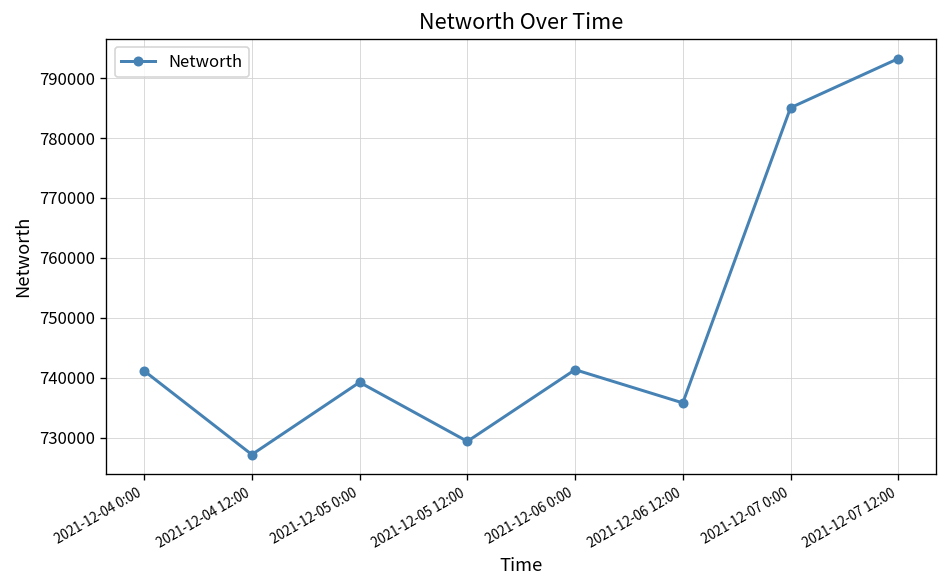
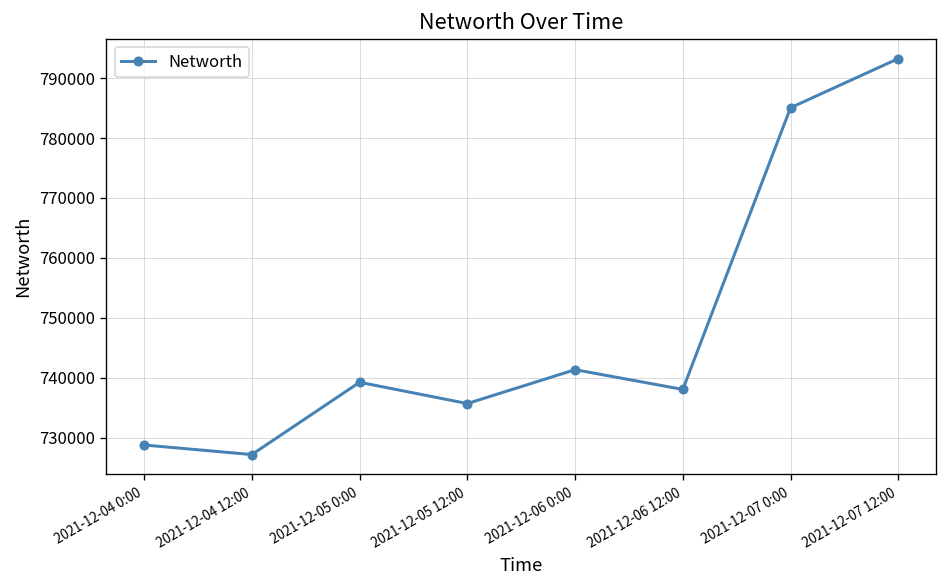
2021-12-04 0:00: 741000 -> 729000
2021-12-05 12:00: 729000 -> 736000
2021-12-06 12:00: 736000 -> 738000
